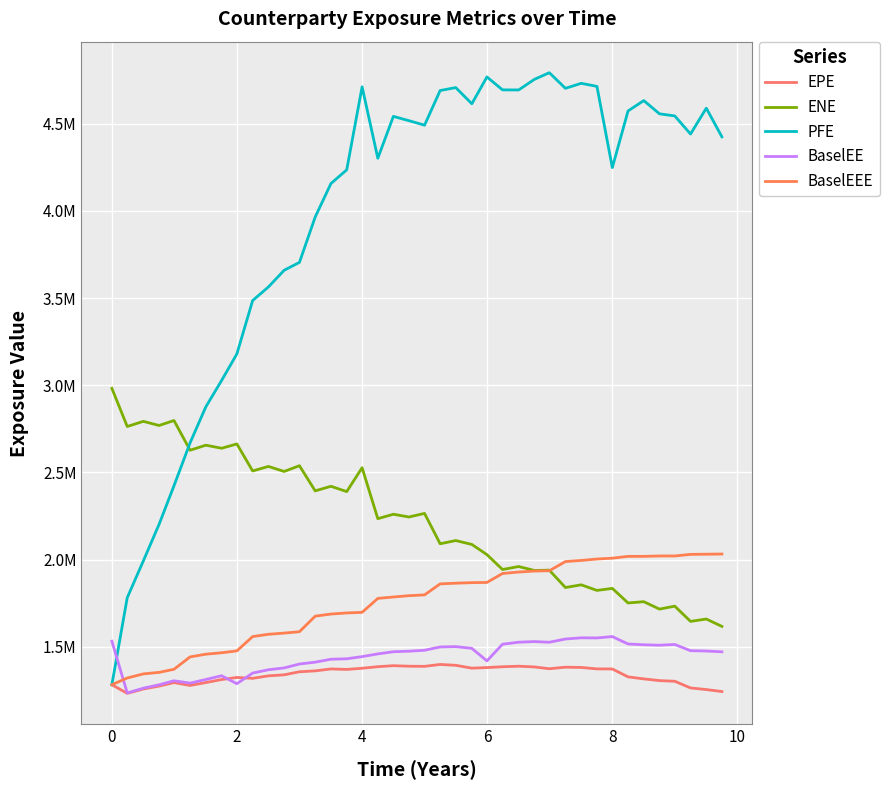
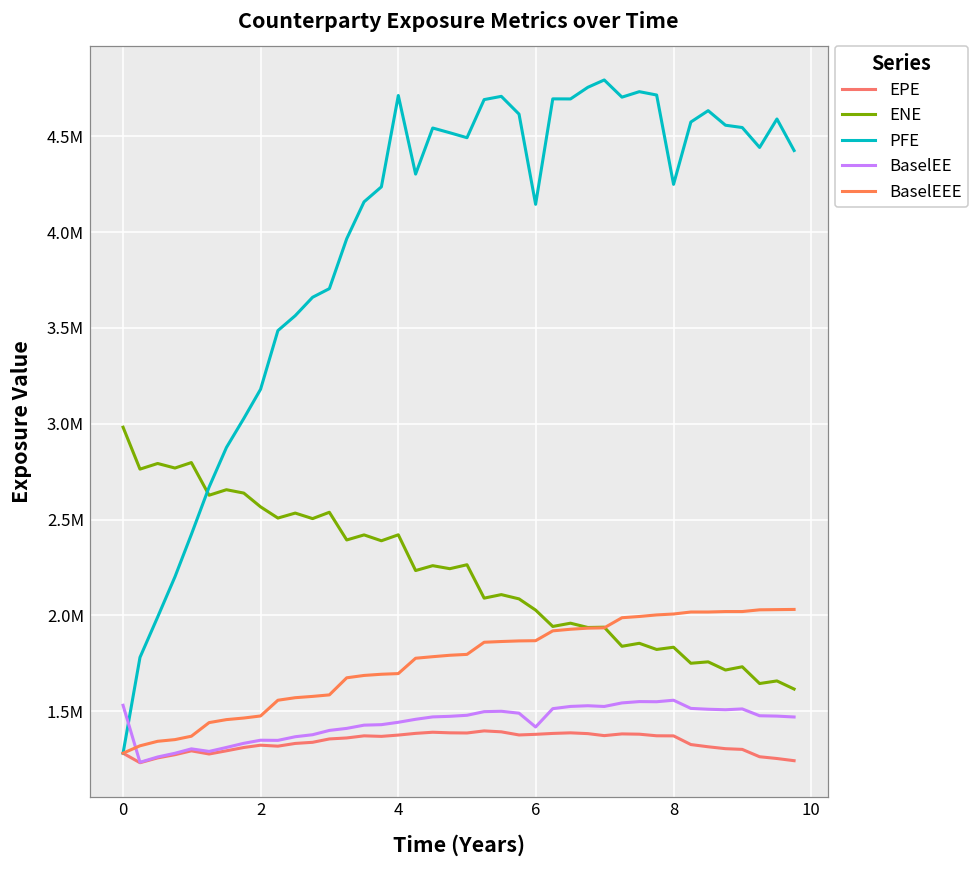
ENE, 2: 2660000 -> 2570000
BaselEE, 2: 1290000 -> 1350000
ENE, 4: 2530000 -> 2420000
PFE, 6: 4770000 -> 4140000
